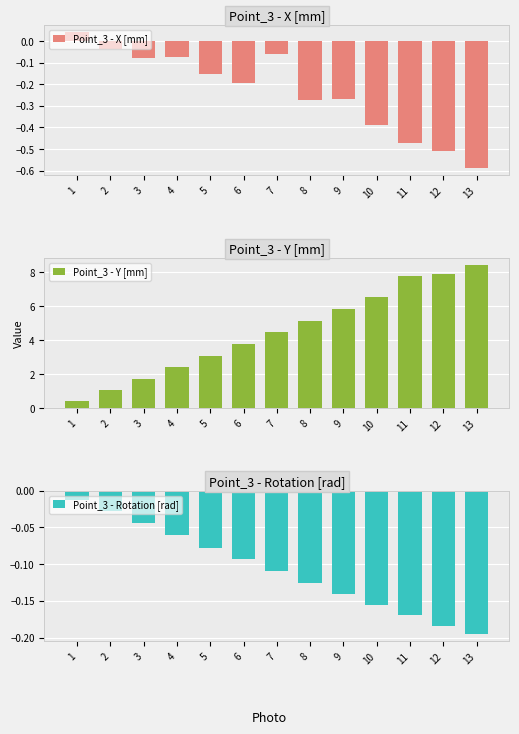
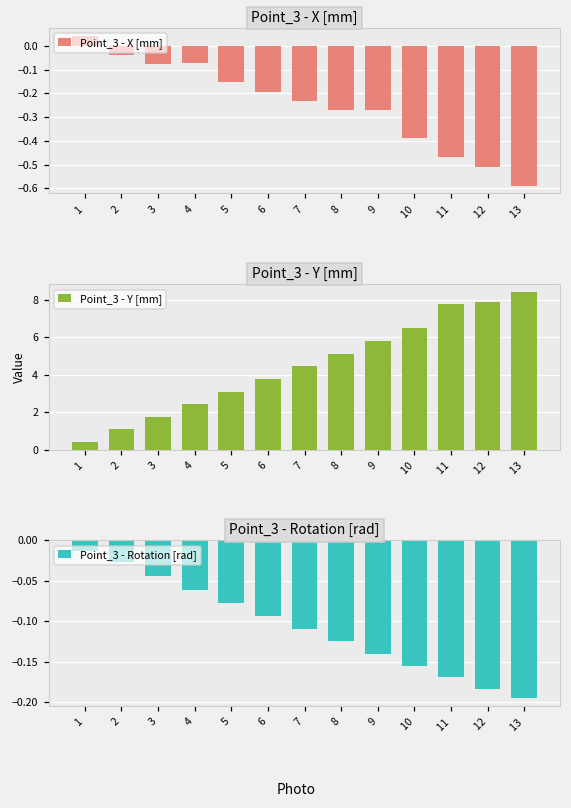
Point_3 - X [mm], 7: -0.06 -> -0.23
